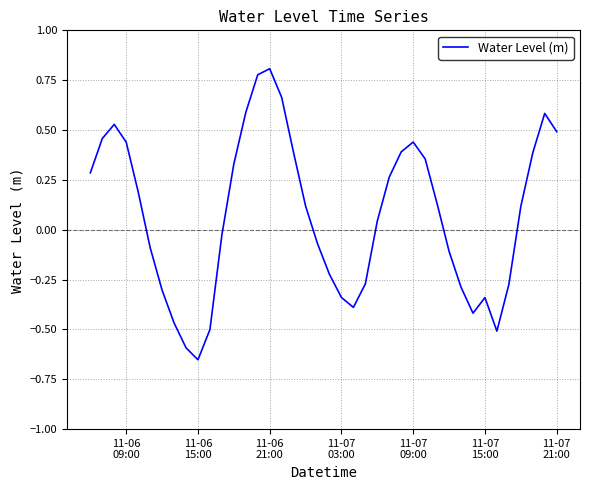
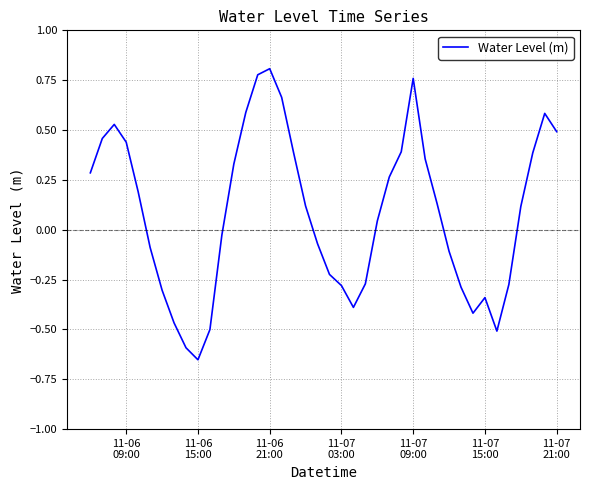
11-07 03:00: -0.34 -> -0.28
11-07 09:00: 0.44 -> 0.76
